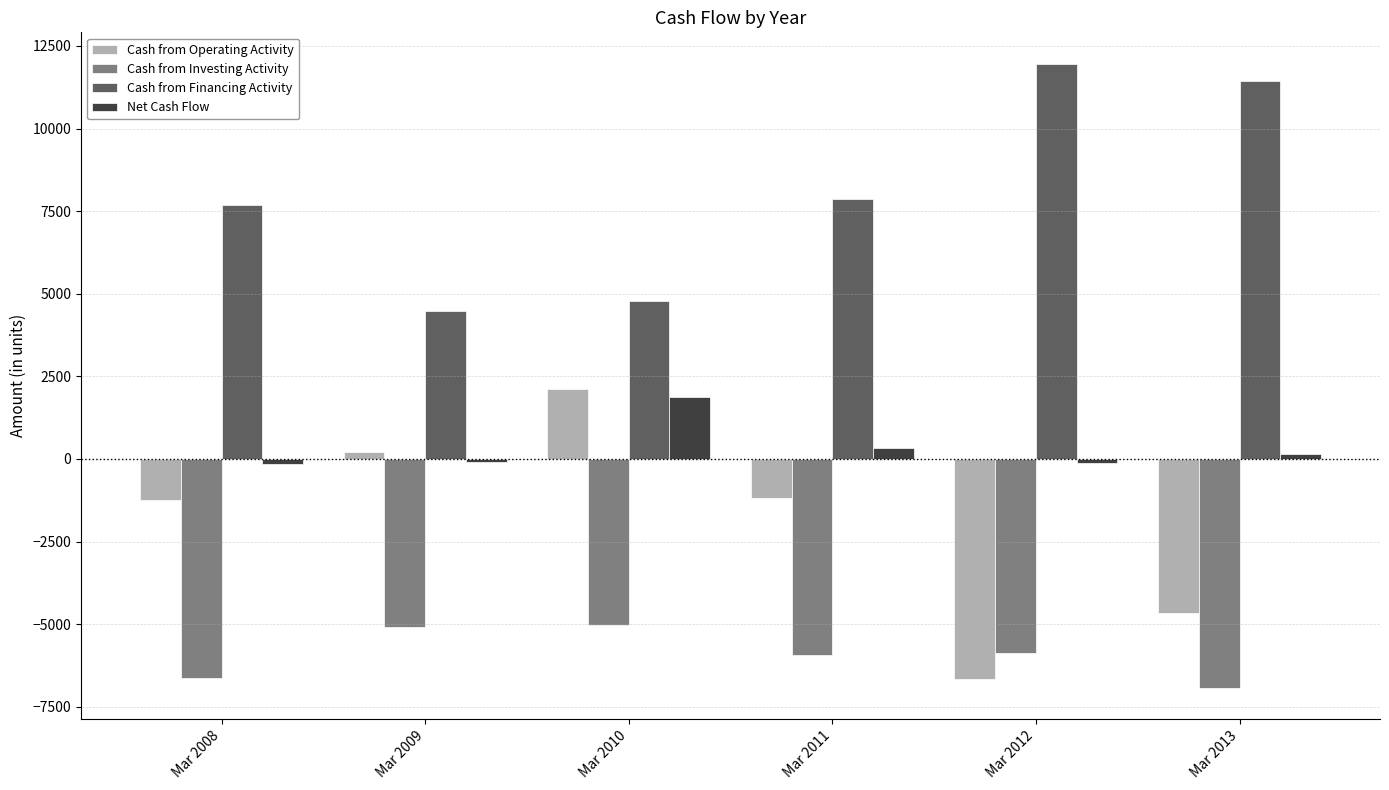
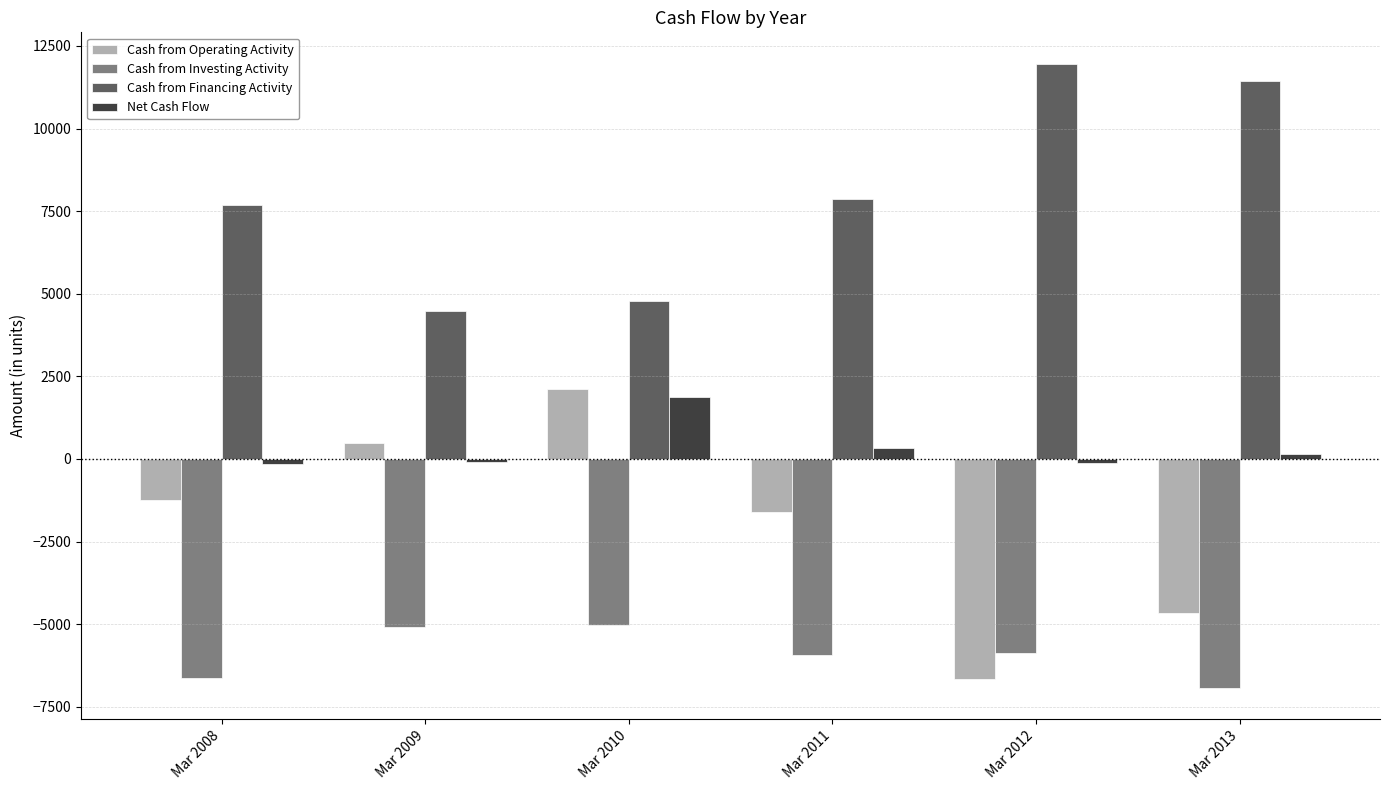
Cash from Operating Activity, Mar 2009: 200 -> 500
Cash from Operating Activity, Mar 2011: -1200 -> -1600
